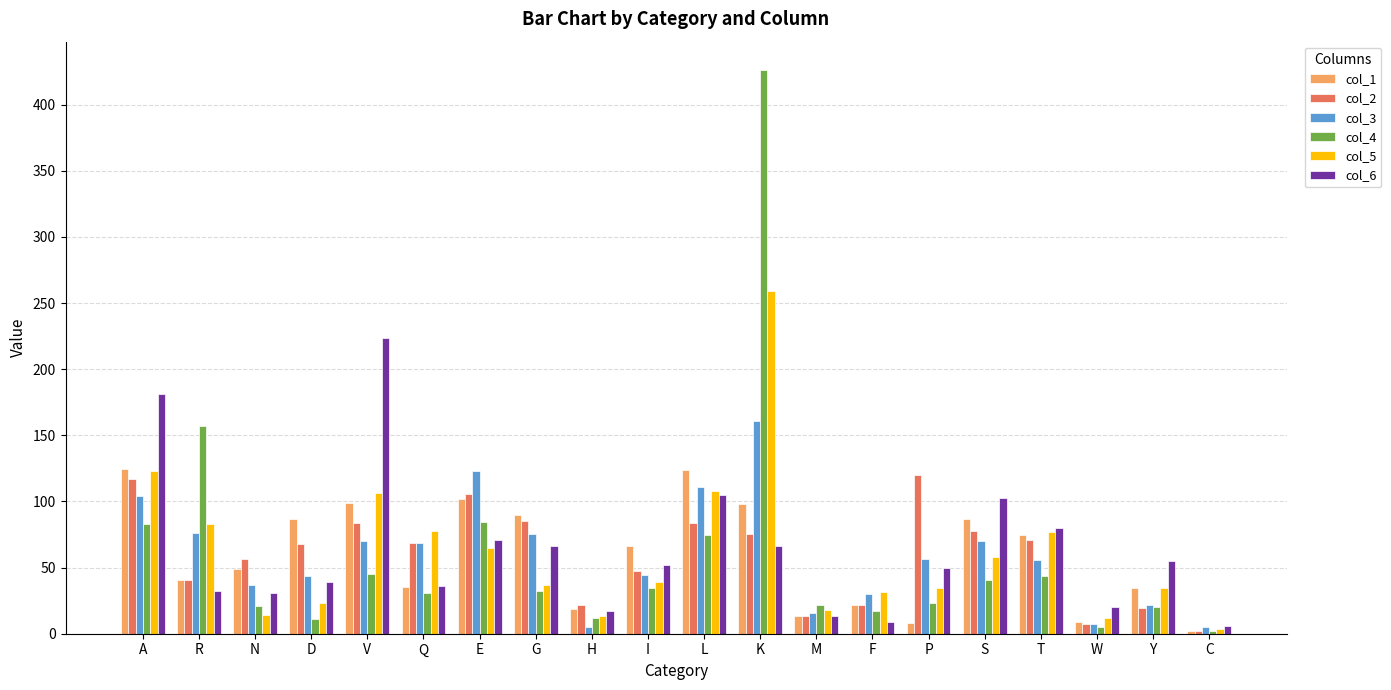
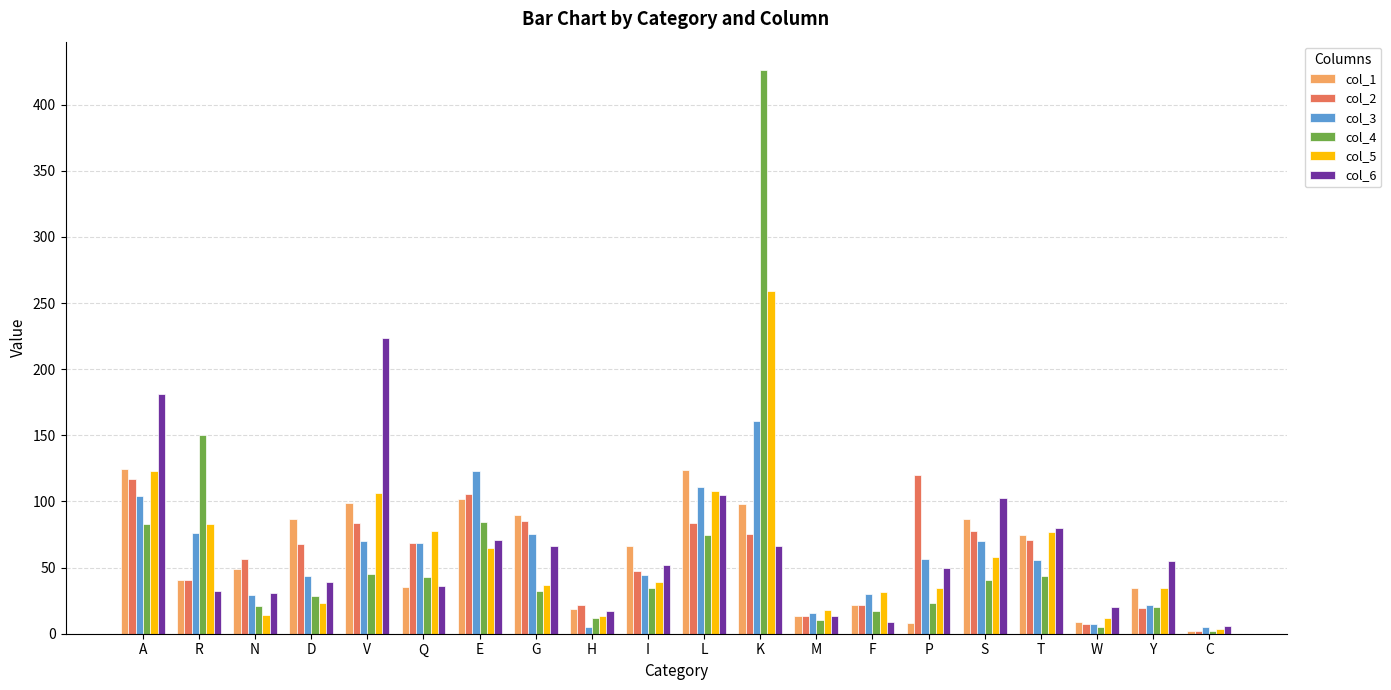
col_4, R: 157 -> 150
col_3, N: 37 -> 30
col_4, D: 11 -> 28
col_4, Q: 31 -> 43
col_4, M: 22 -> 10
